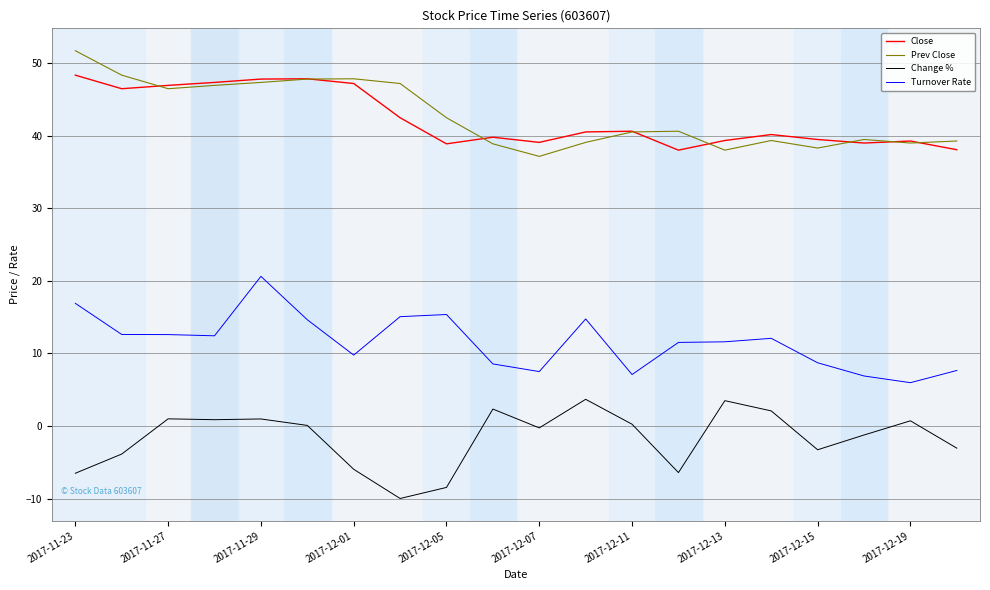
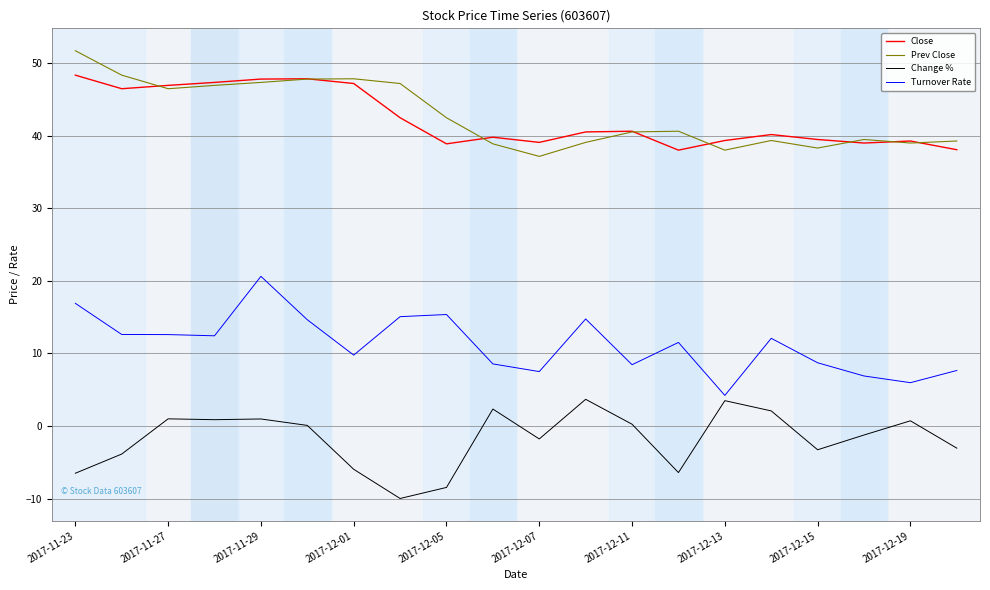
Change %, 2017-12-07: 0 -> -2
Turnover Rate, 2017-12-11: 7 -> 8
Turnover Rate, 2017-12-13: 12 -> 4
